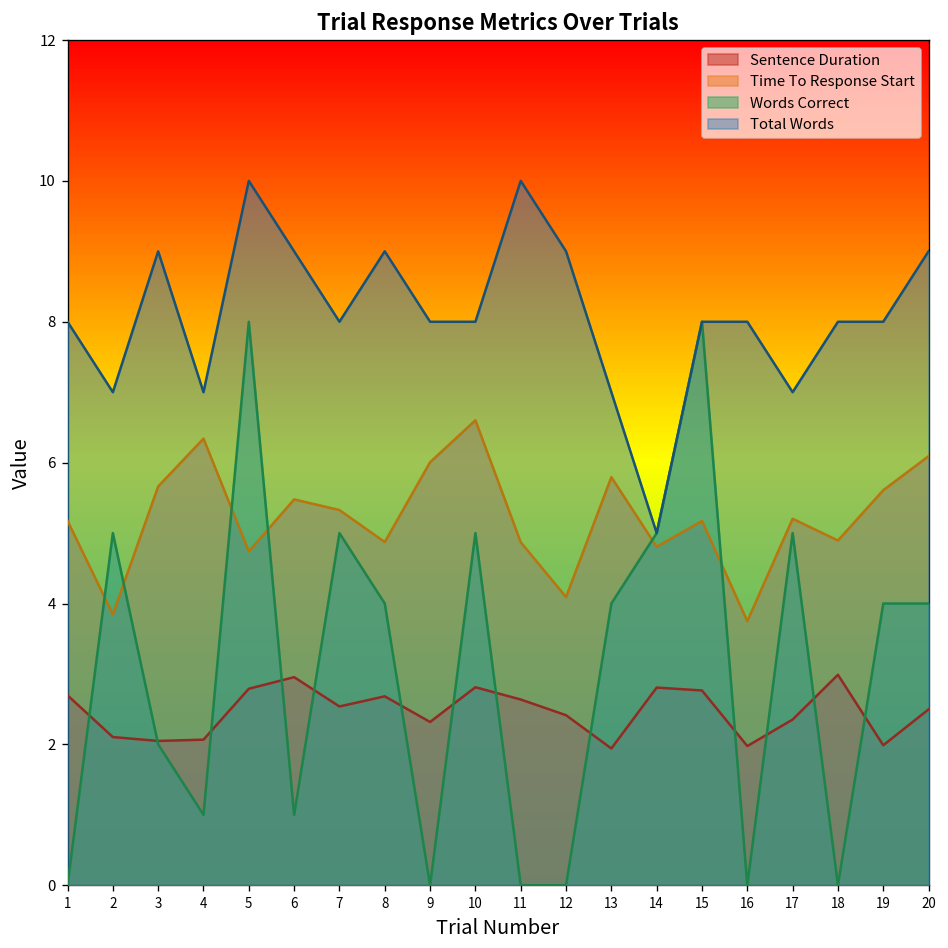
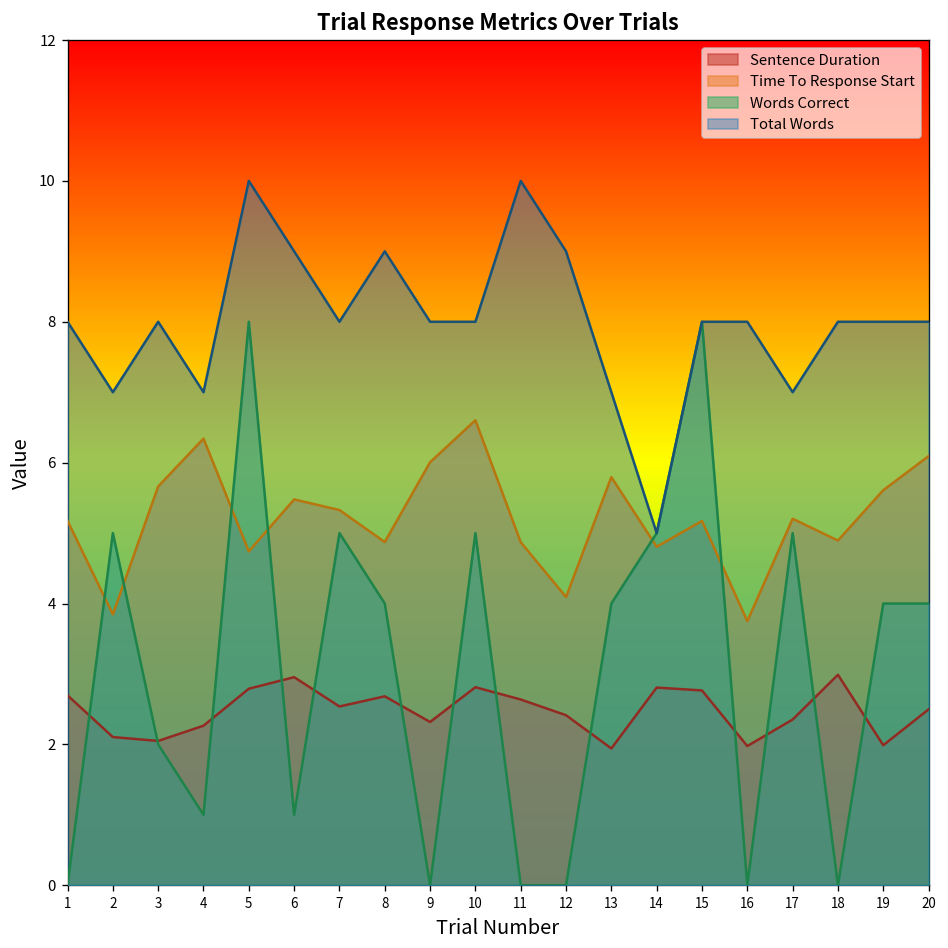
Total Words, 3: 9 -> 8
Sentence Duration, 4: 2.1 -> 2.3
Total Words, 20: 9 -> 8
